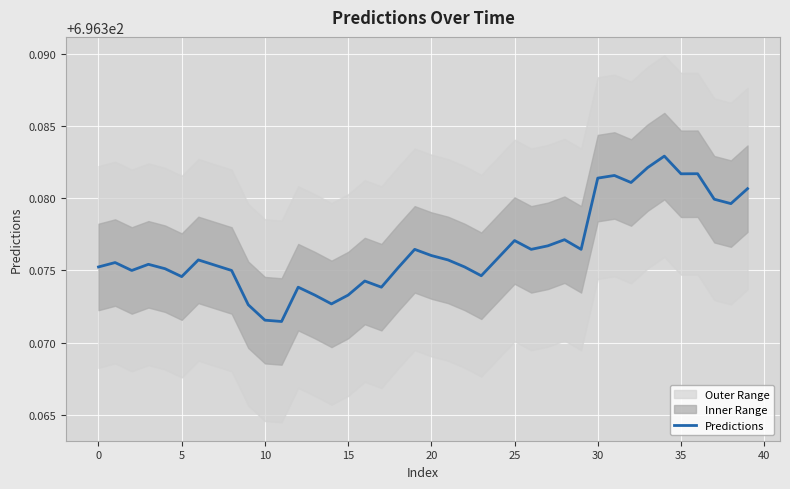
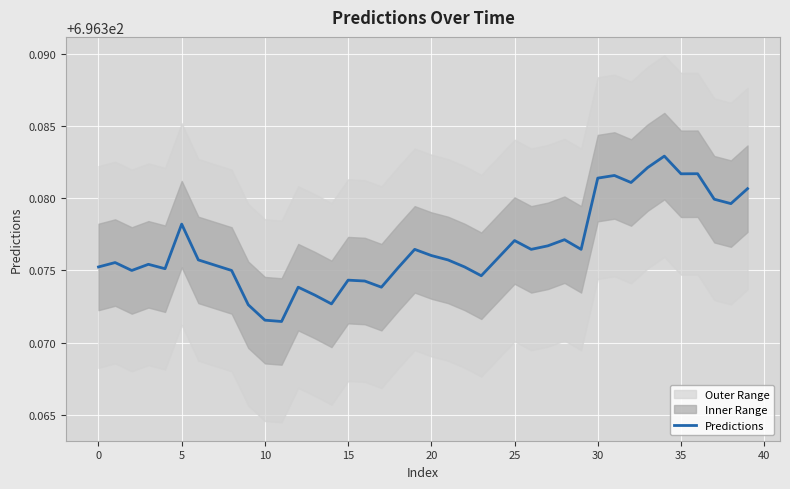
Predictions, 5: 696.3746 -> 696.3782
Predictions, 15: 696.3733 -> 696.3743
